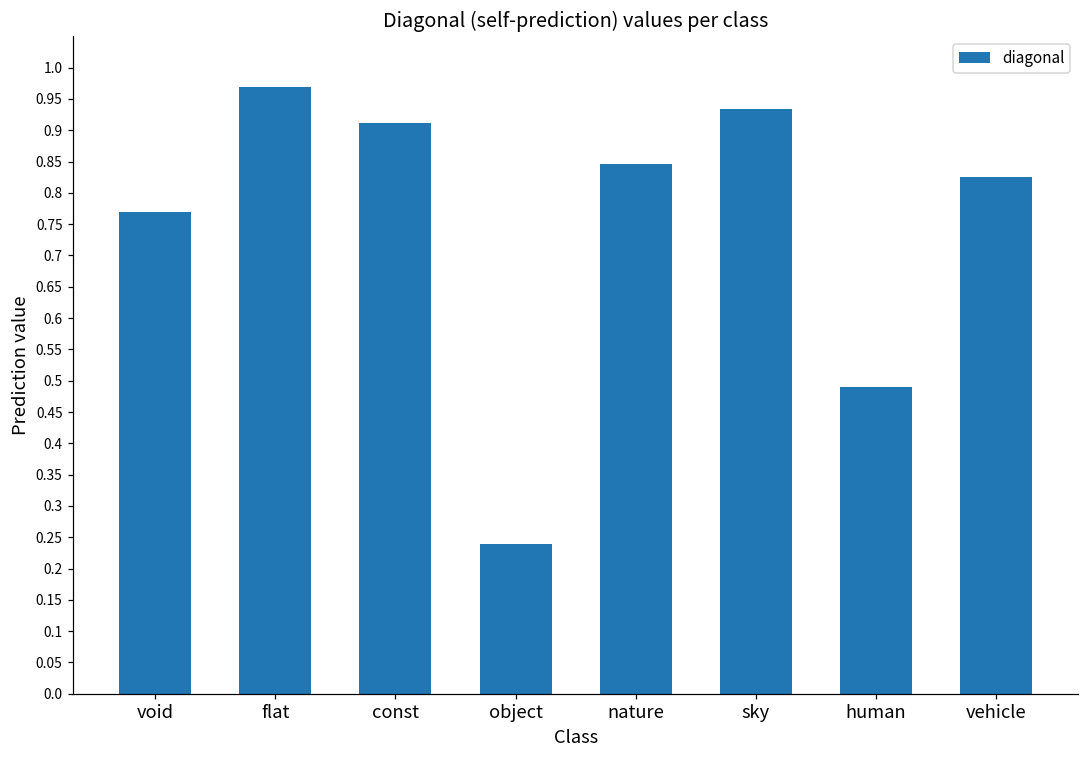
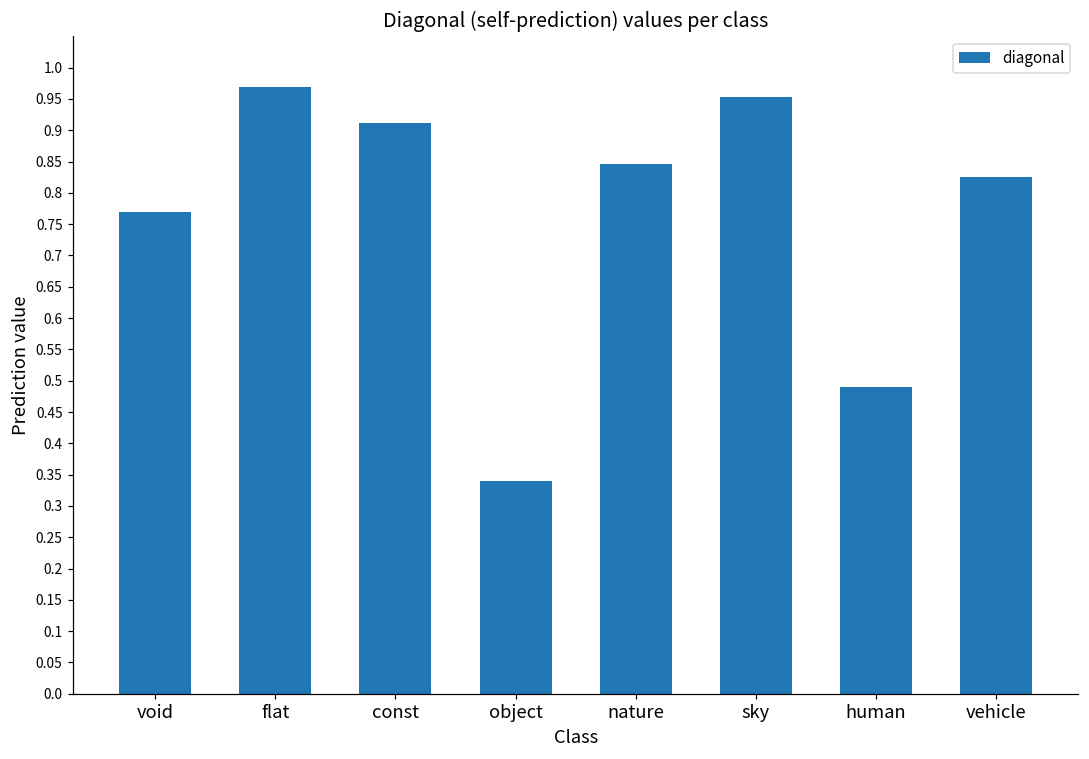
object: 0.24 -> 0.34
sky: 0.93 -> 0.95
